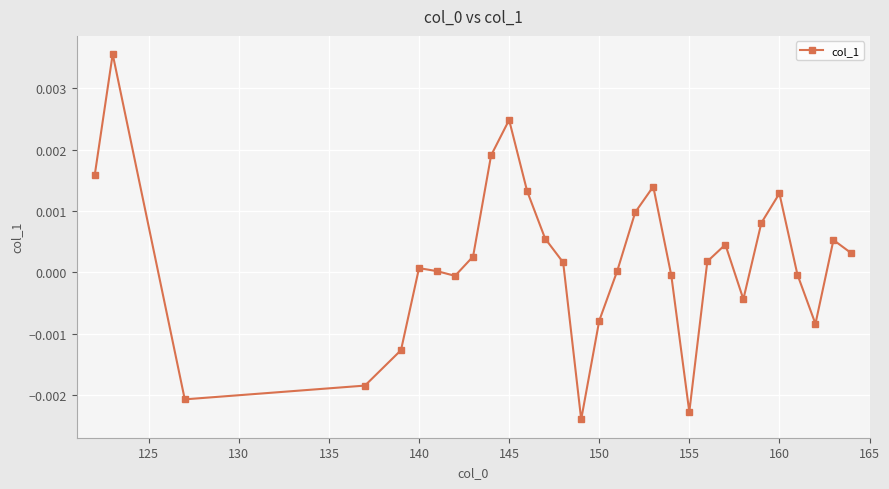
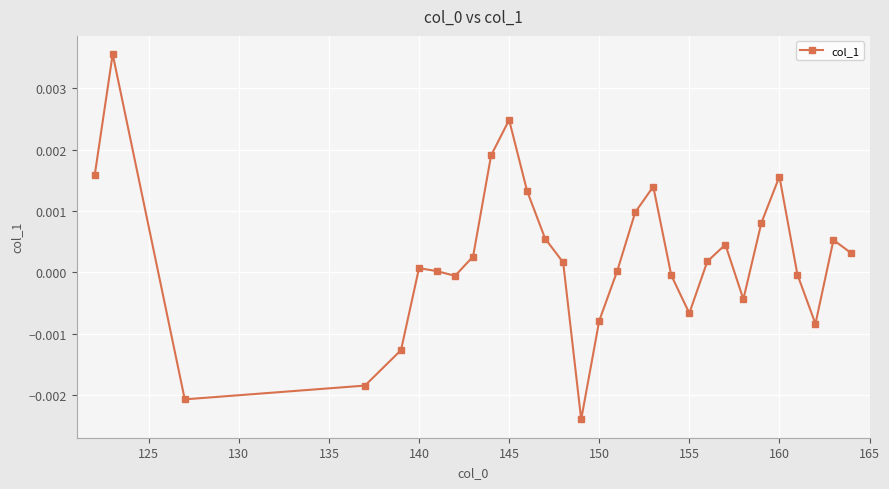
155: -0.0023 -> -0.0007
160: 0.0013 -> 0.0016
